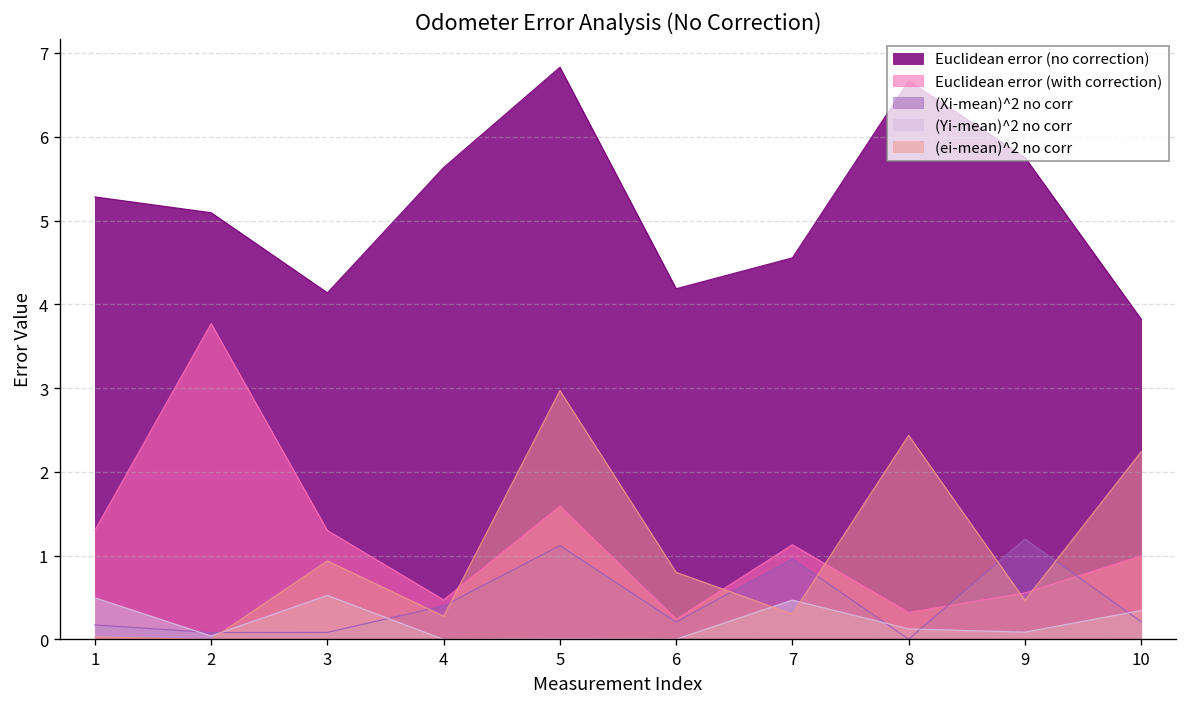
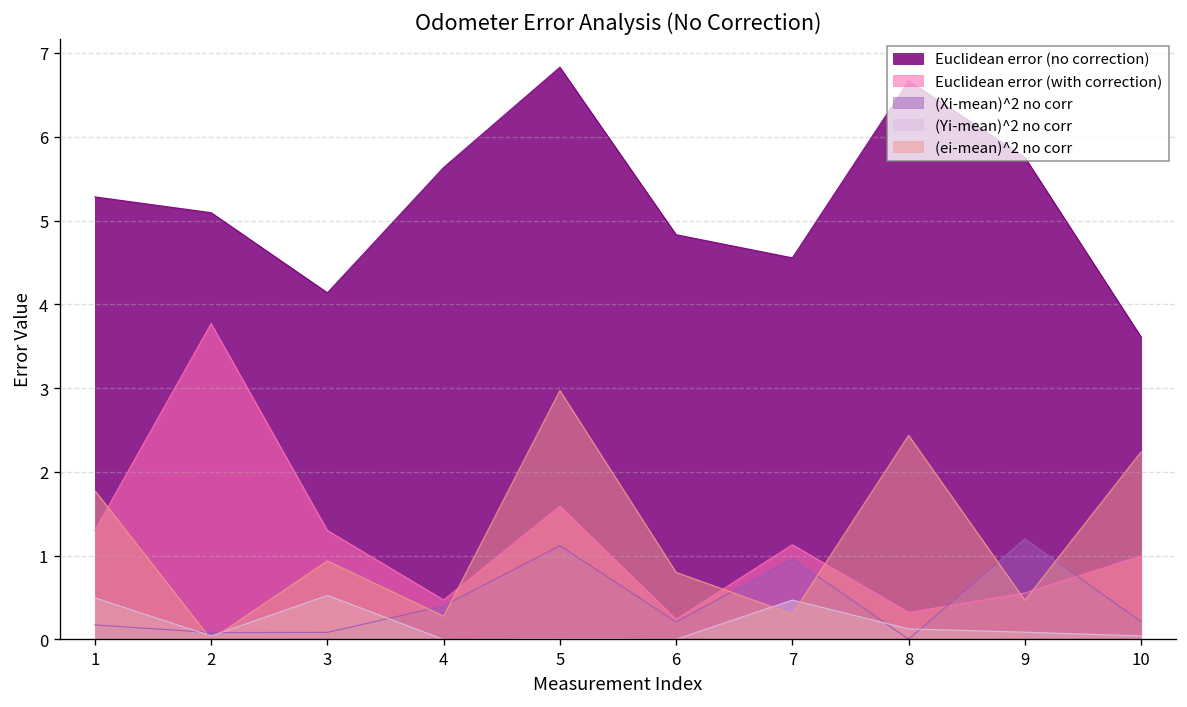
(ei-mean)^2 no corr, 1: 0.0 -> 1.8
Euclidean error (no correction), 6: 4.2 -> 4.8
Euclidean error (no correction), 10: 3.8 -> 3.6
(Yi-mean)^2 no corr, 10: 0.3 -> 0.0
